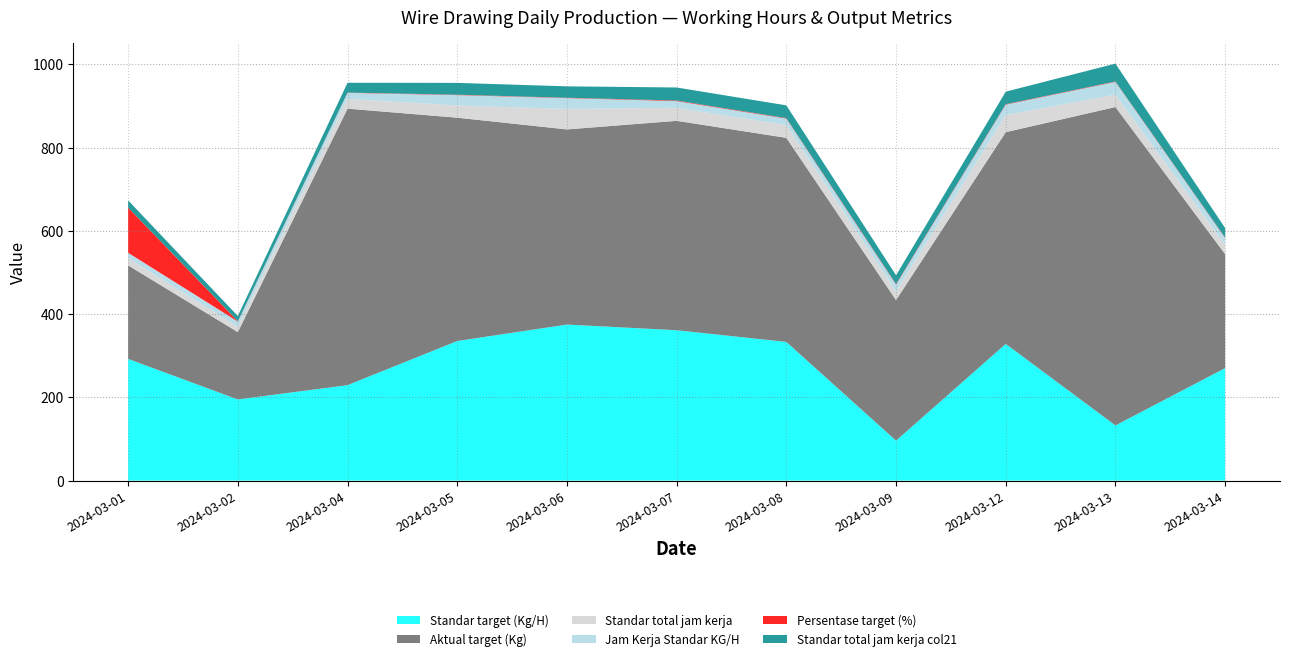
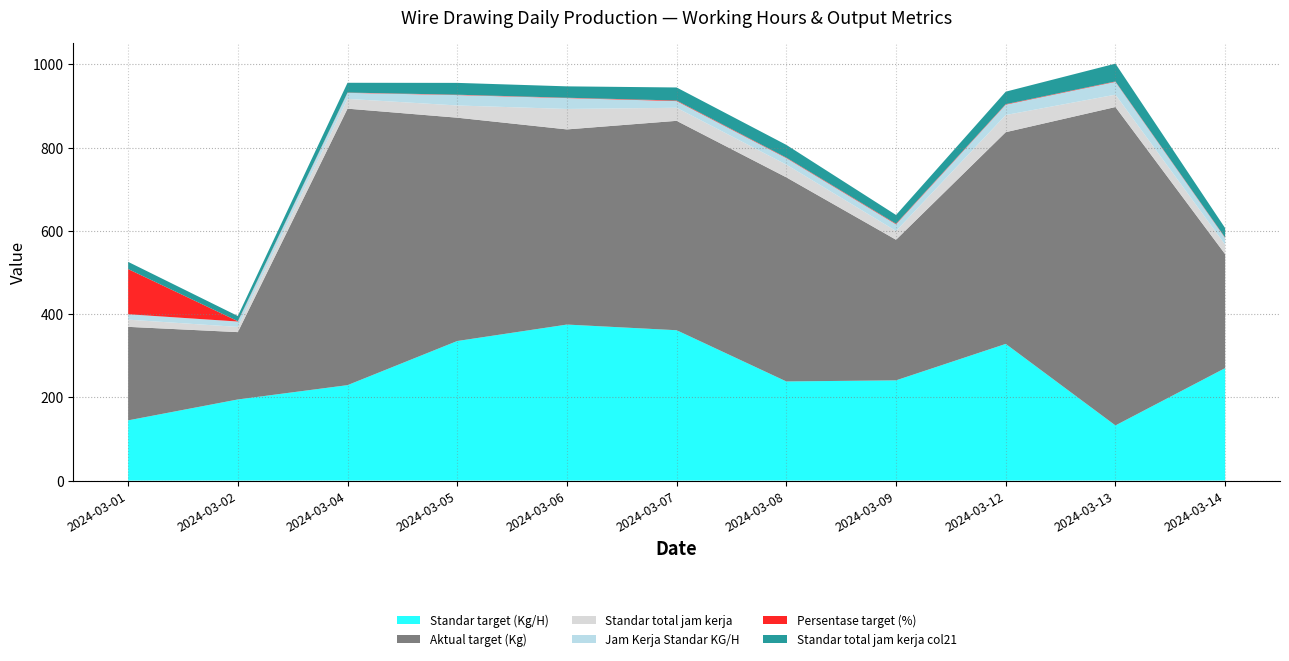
Standar target (Kg/H), 2024-03-01: 290 -> 140
Standar target (Kg/H), 2024-03-08: 330 -> 240
Standar target (Kg/H), 2024-03-09: 100 -> 240
